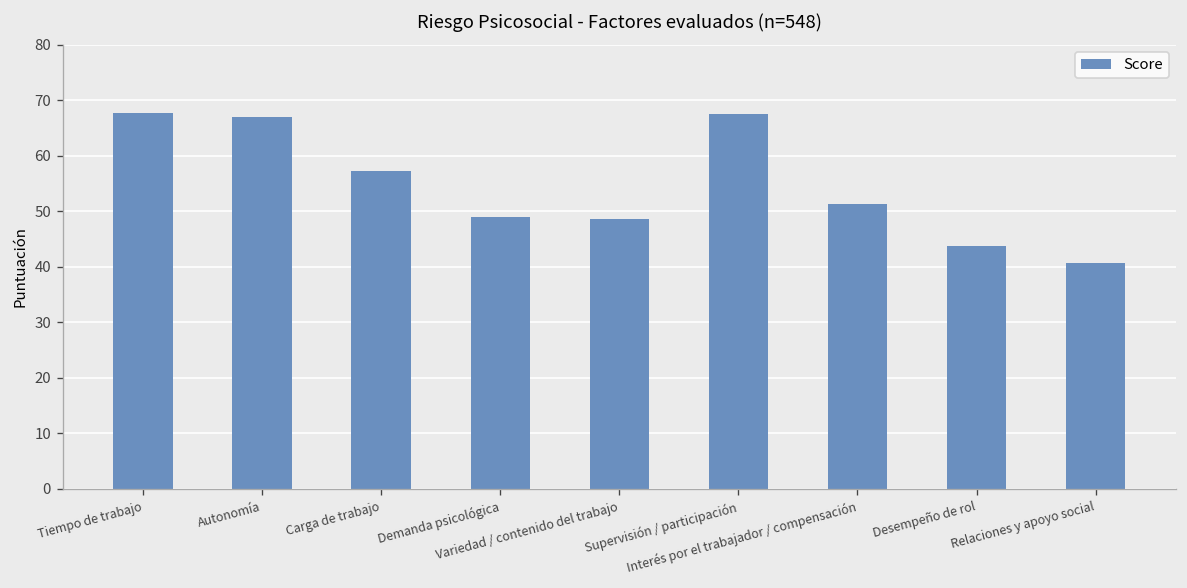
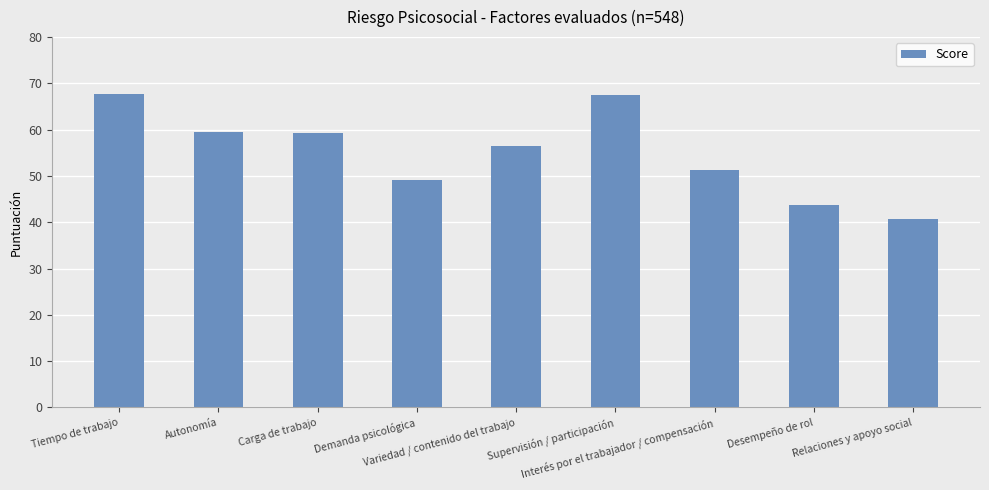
Autonomía: 67 -> 59
Carga de trabajo: 57 -> 59
Variedad / contenido del trabajo: 49 -> 56
